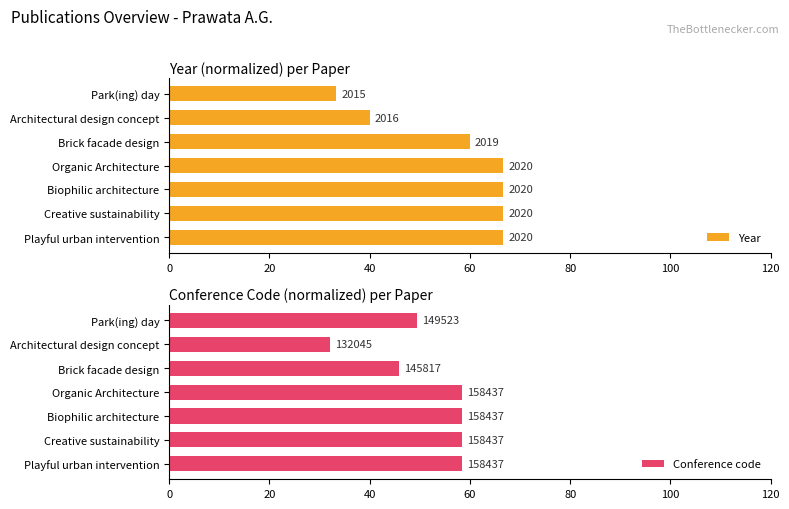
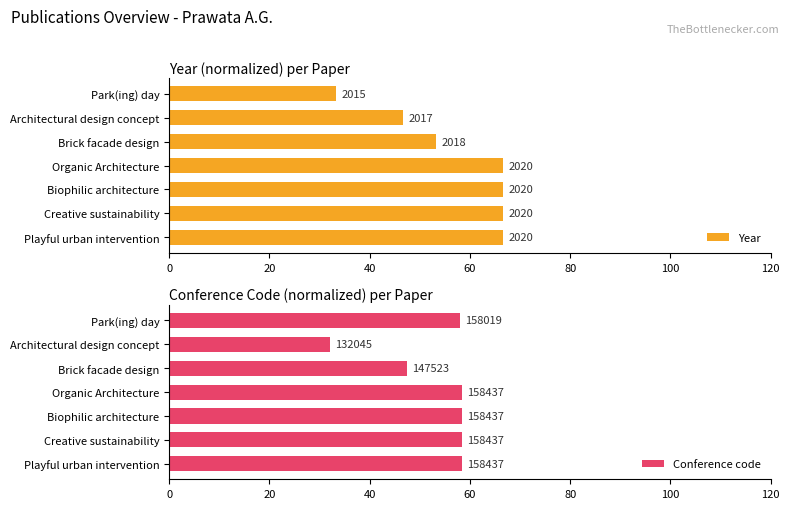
Year (normalized) per Paper, Architectural design concept: 2016 -> 2017
Year (normalized) per Paper, Brick facade design: 2019 -> 2018
Conference Code (normalized) per Paper, Park(ing) day: 149523 -> 158019
Conference Code (normalized) per Paper, Brick facade design: 145817 -> 147523
